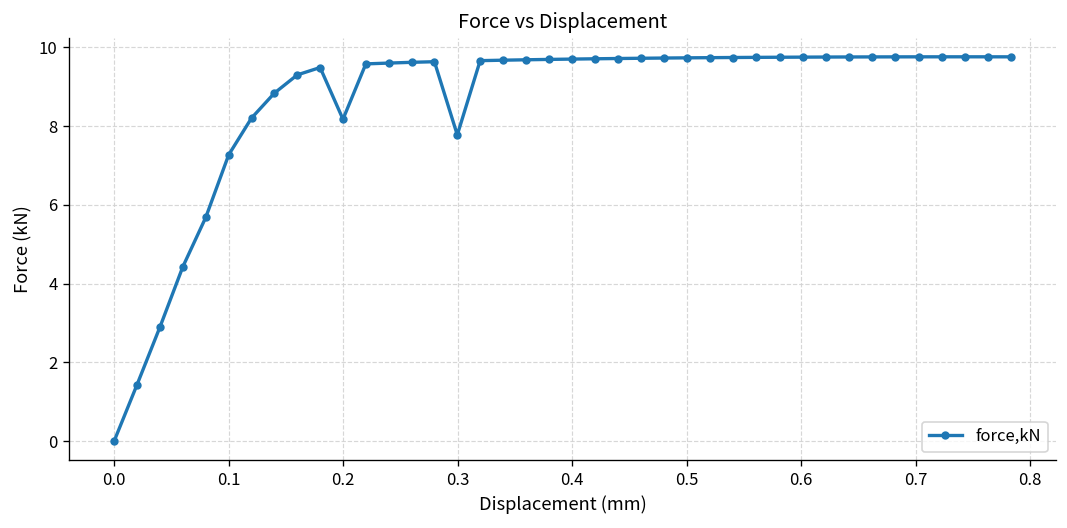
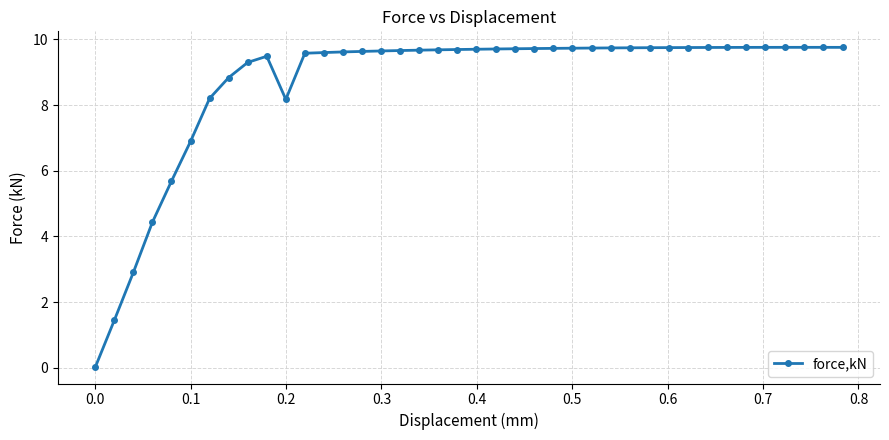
0.1: 7.3 -> 6.9
0.3: 7.8 -> 9.7
